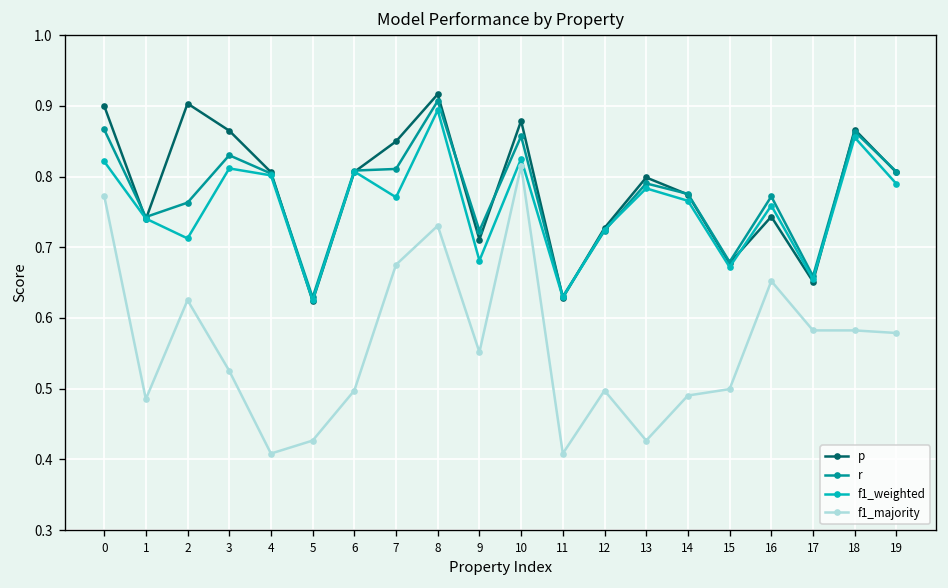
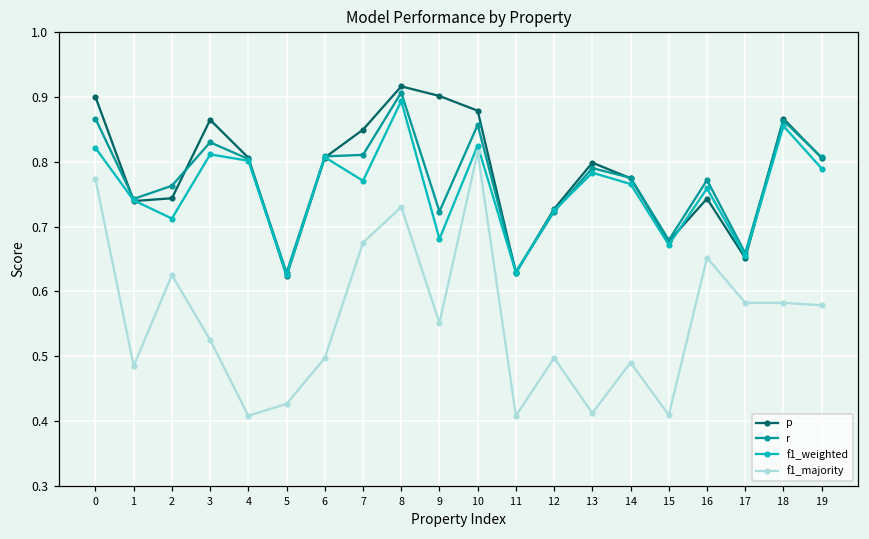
p, 2: 0.90 -> 0.74
p, 9: 0.71 -> 0.90
f1_majority, 13: 0.43 -> 0.41
f1_majority, 15: 0.50 -> 0.41
